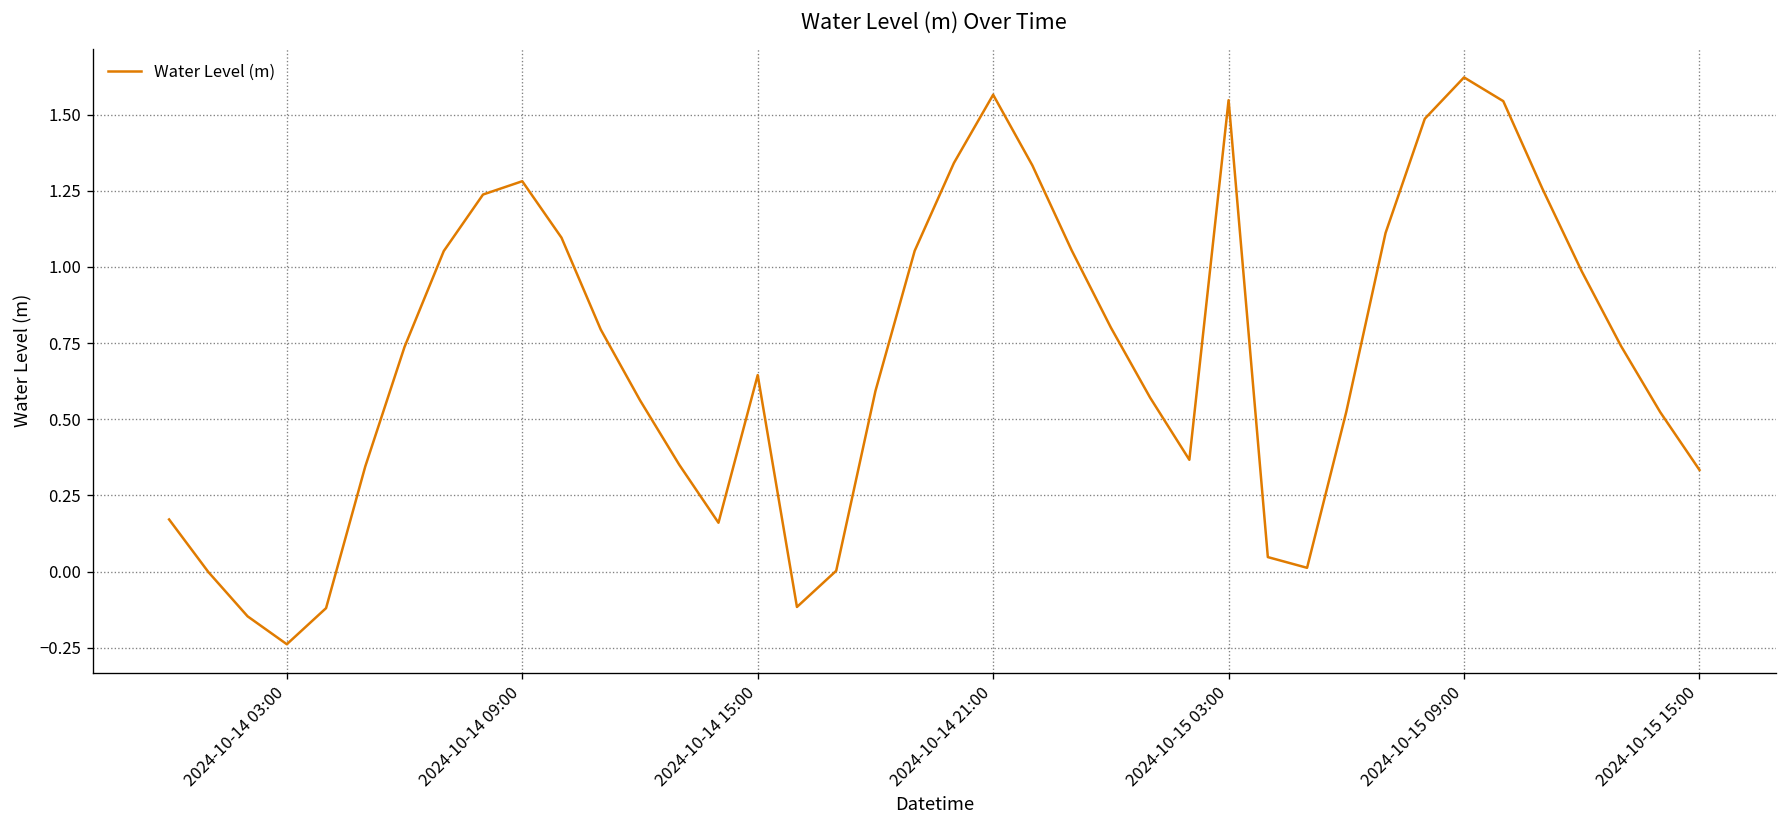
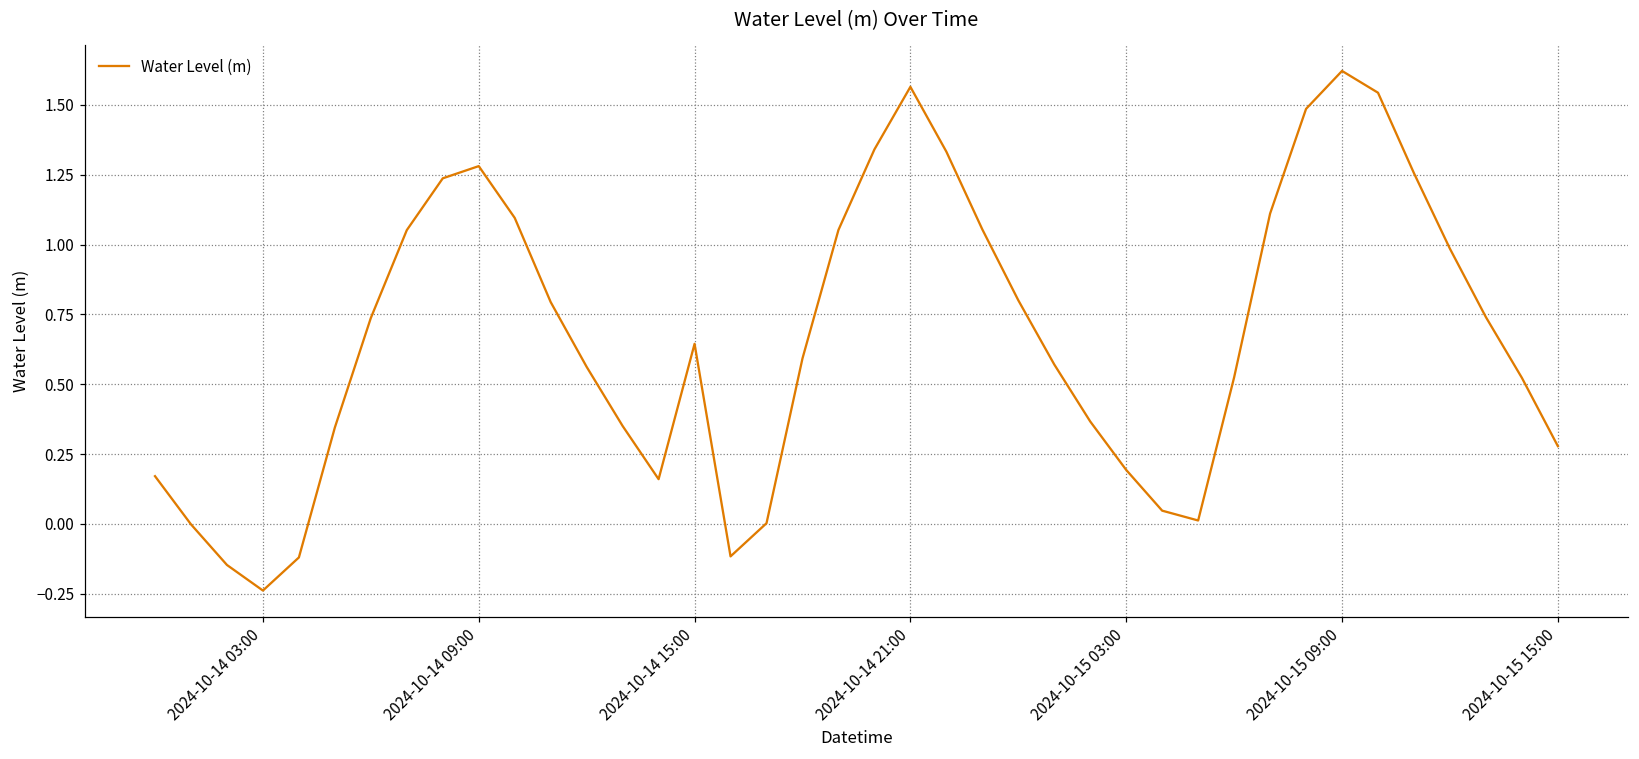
2024-10-15 03:00: 1.55 -> 0.19
2024-10-15 15:00: 0.33 -> 0.28
